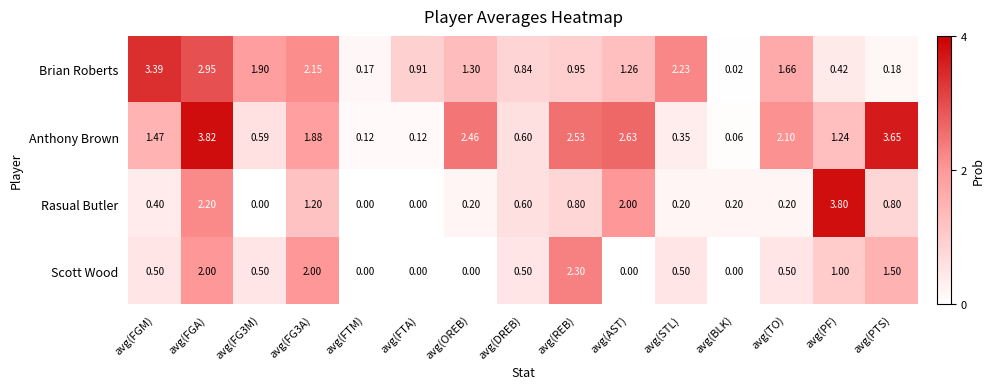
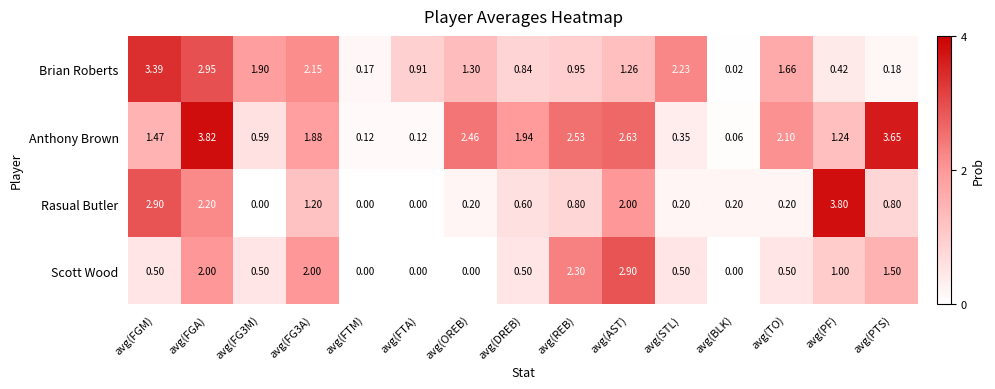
Anthony Brown, avg(DREB): 0.60 -> 1.94
Rasual Butler, avg(FGM): 0.40 -> 2.90
Scott Wood, avg(AST): 0.00 -> 2.90
